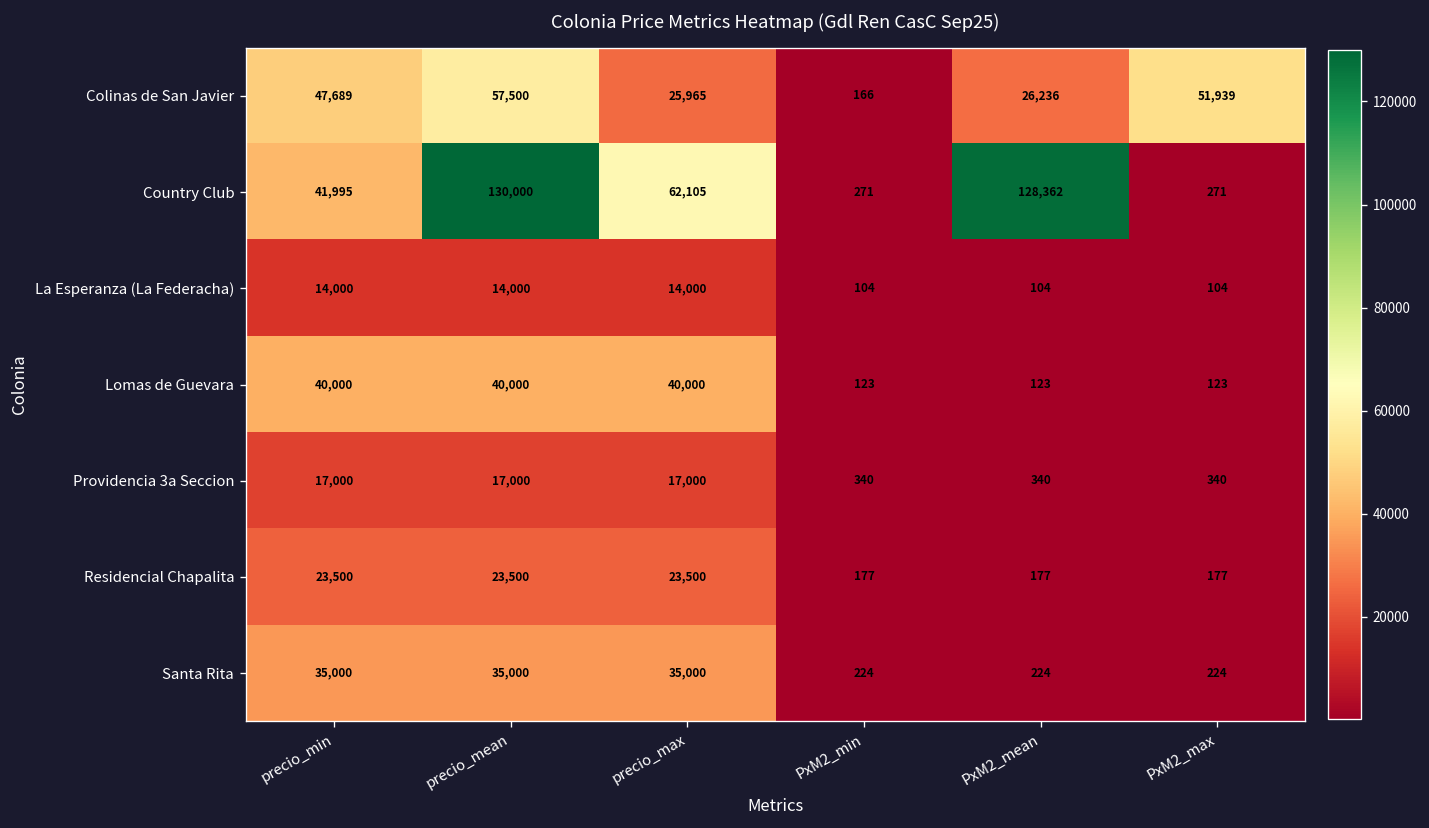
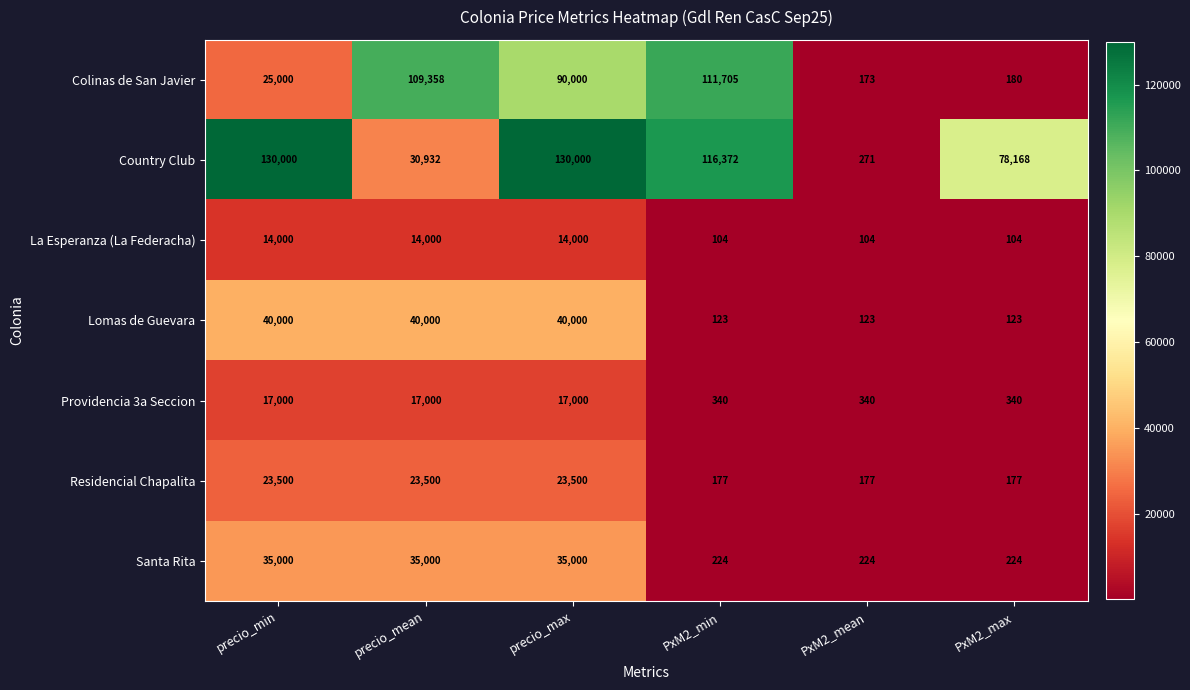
Colinas de San Javier, precio_min: 47,689 -> 25,000
Colinas de San Javier, precio_mean: 57,500 -> 109,358
Colinas de San Javier, precio_max: 25,965 -> 90,000
Colinas de San Javier, PxM2_min: 166 -> 111,705
Colinas de San Javier, PxM2_mean: 26,236 -> 173
Colinas de San Javier, PxM2_max: 51,939 -> 180
Country Club, precio_min: 41,995 -> 130,000
Country Club, precio_mean: 130,000 -> 30,932
Country Club, precio_max: 62,105 -> 130,000
Country Club, PxM2_min: 271 -> 116,372
Country Club, PxM2_mean: 128,362 -> 271
Country Club, PxM2_max: 271 -> 78,168
